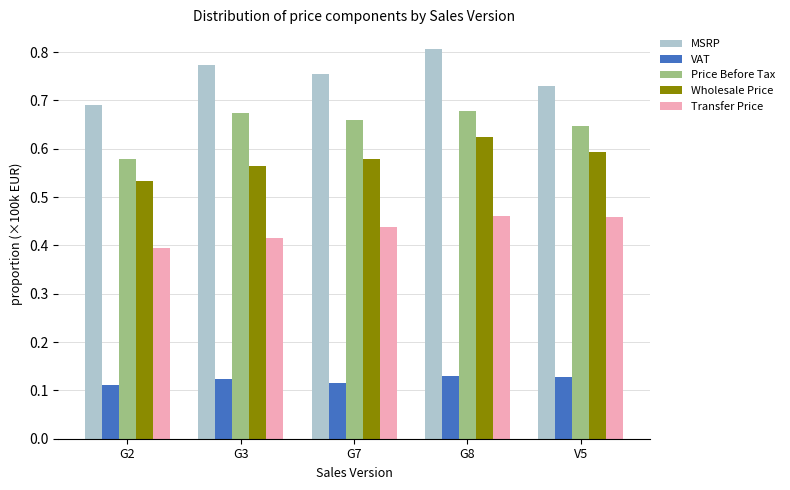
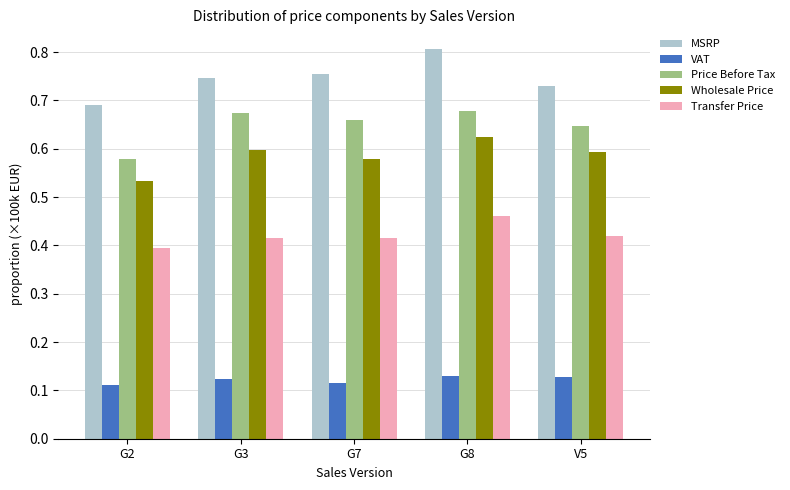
MSRP, G3: 0.77 -> 0.75
Wholesale Price, G3: 0.57 -> 0.60
Transfer Price, G7: 0.44 -> 0.42
Transfer Price, V5: 0.46 -> 0.42
